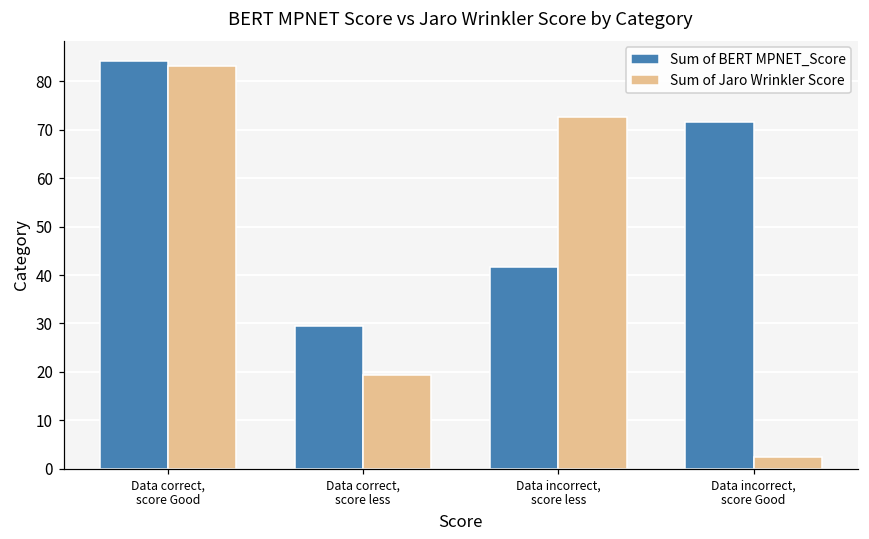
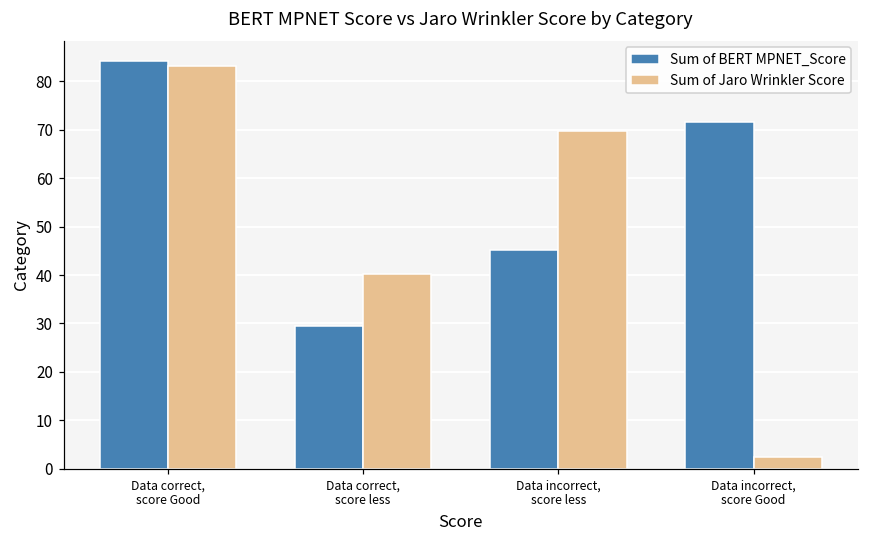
Sum of Jaro Wrinkler Score, Data correct, score less: 19 -> 40
Sum of BERT MPNET_Score, Data incorrect, score less: 42 -> 45
Sum of Jaro Wrinkler Score, Data incorrect, score less: 73 -> 70
